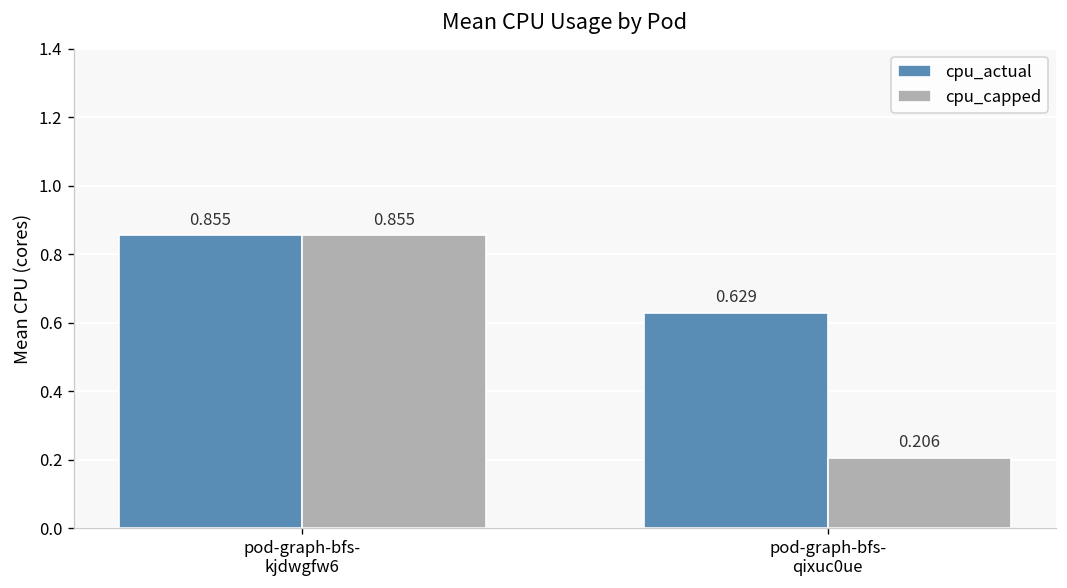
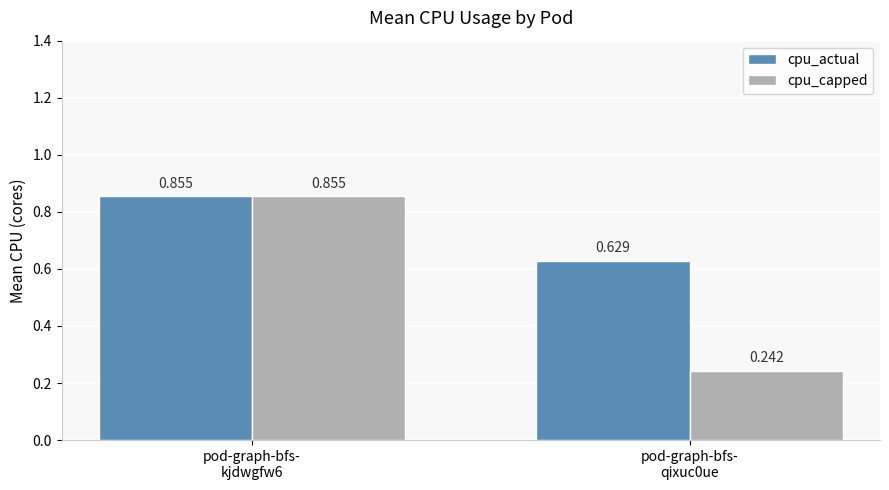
cpu_capped, pod-graph-bfs- qixuc0ue: 0.206 -> 0.242
